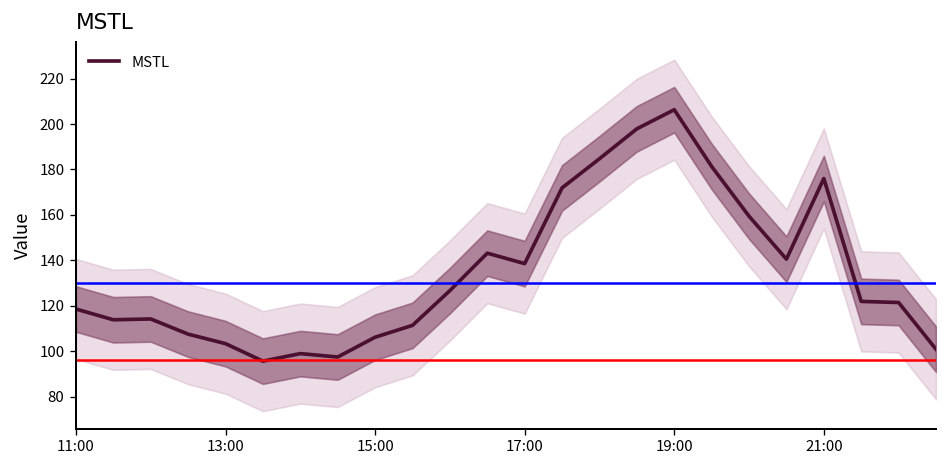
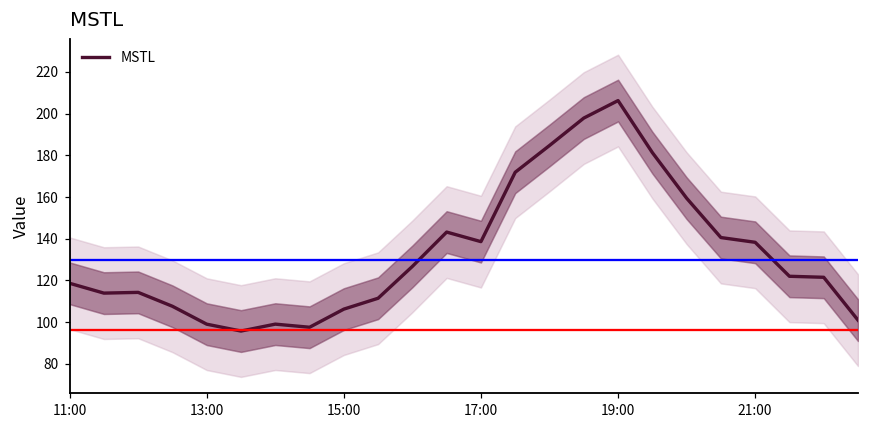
MSTL, 13:00: 103 -> 99
MSTL, 21:00: 176 -> 138
